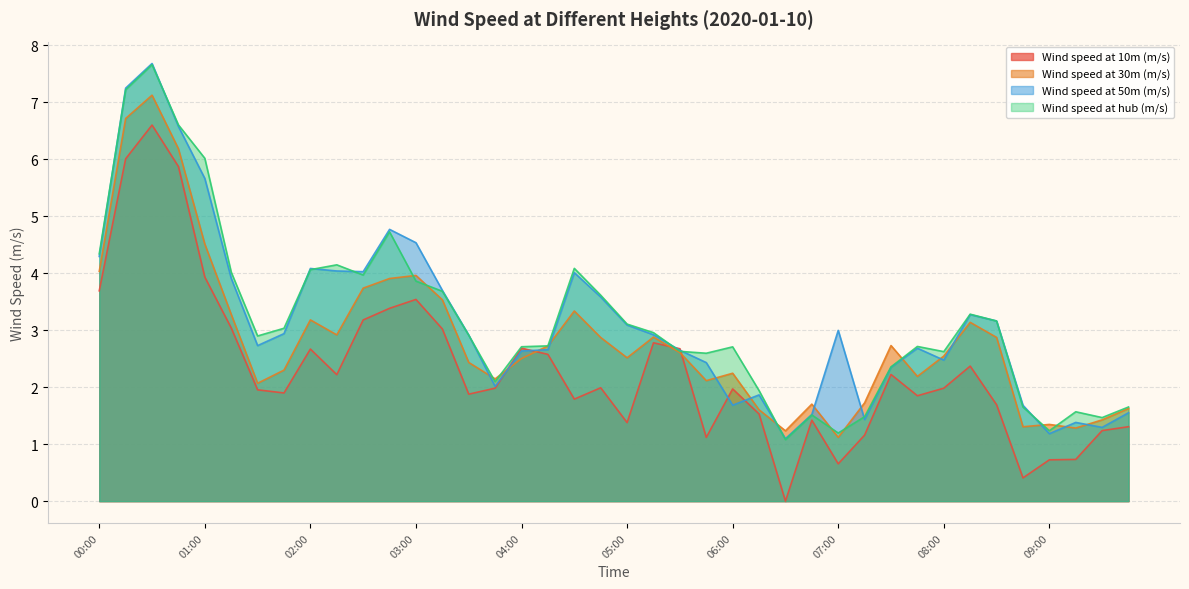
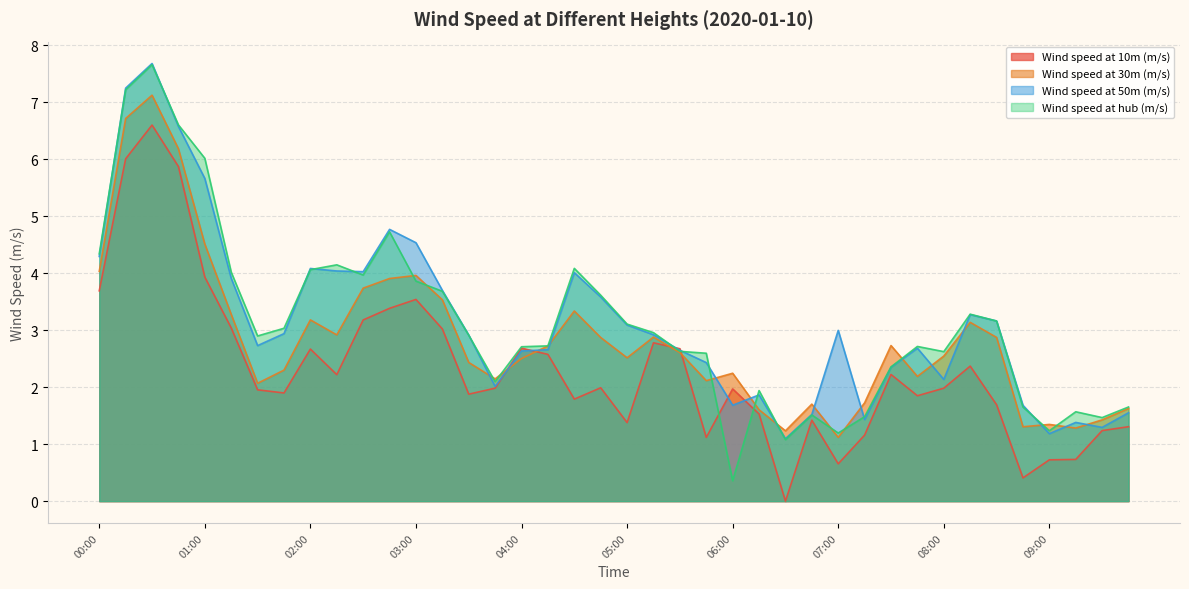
Wind speed at hub (m/s), 06:00: 2.7 -> 0.4
Wind speed at 50m (m/s), 08:00: 2.5 -> 2.1
